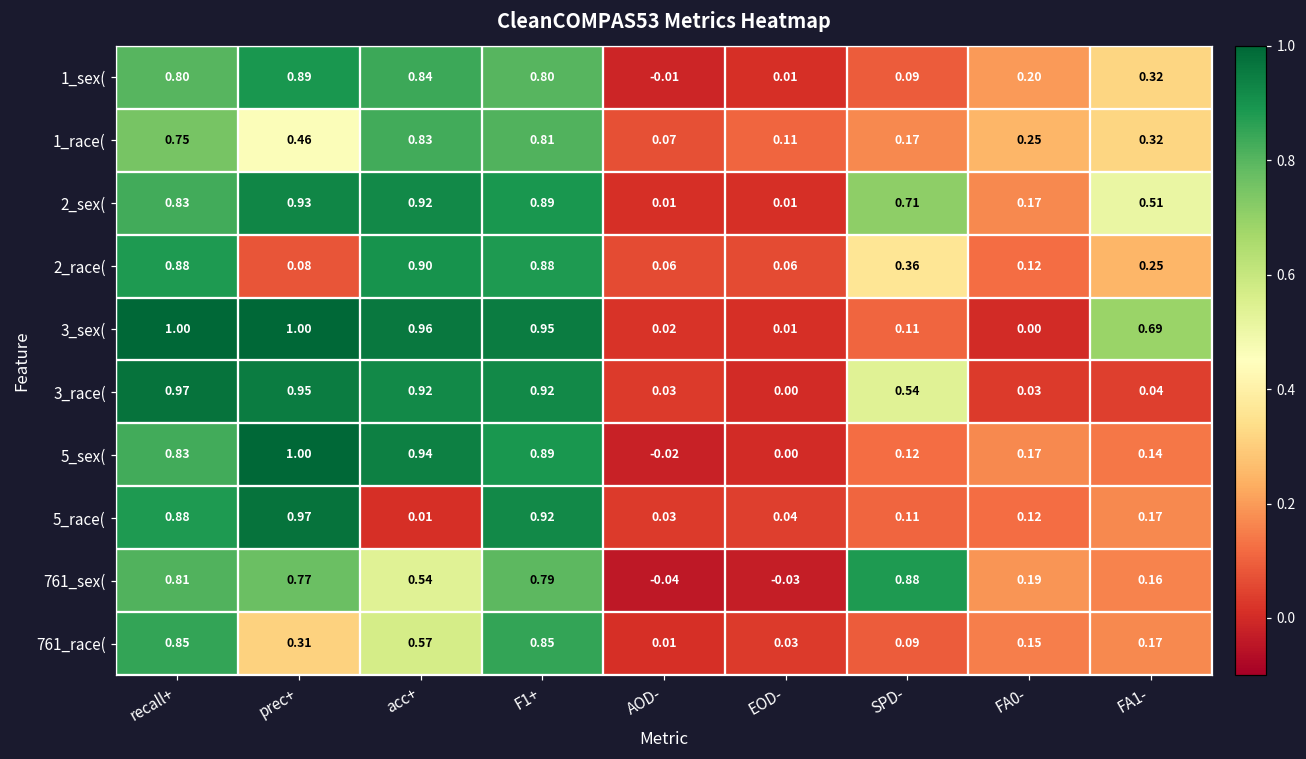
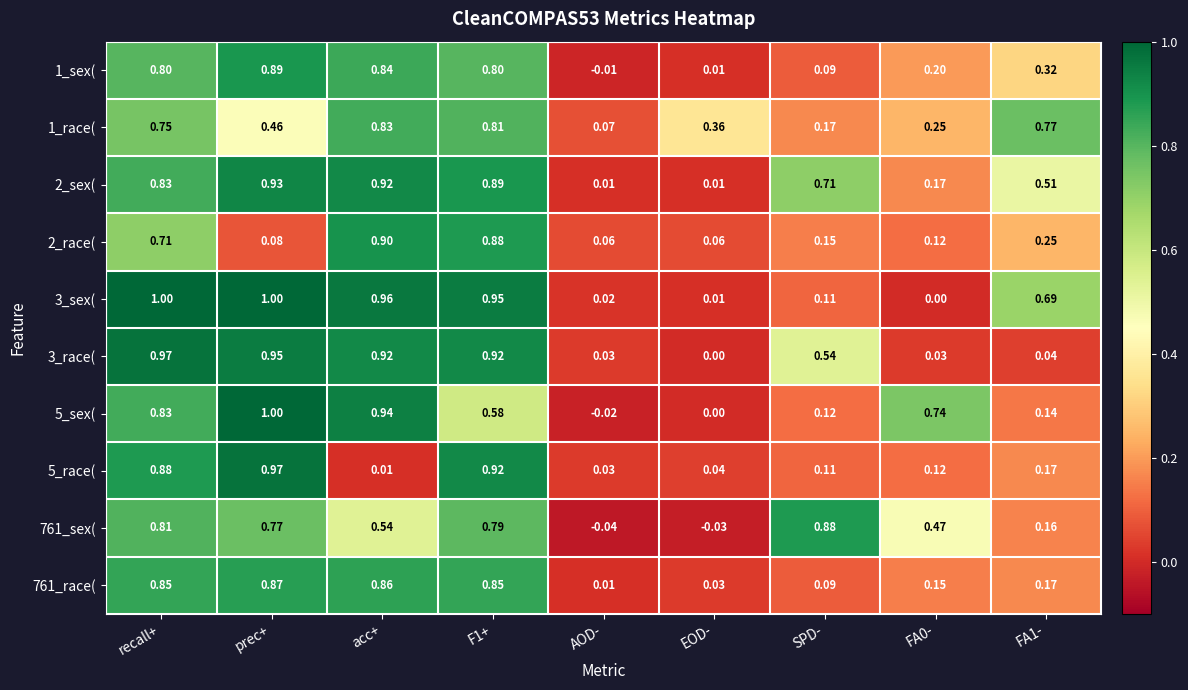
1_race(, EOD-: 0.11 -> 0.36
1_race(, FA1-: 0.32 -> 0.77
2_race(, recall+: 0.88 -> 0.71
2_race(, SPD-: 0.36 -> 0.15
5_sex(, F1+: 0.89 -> 0.58
5_sex(, FA0-: 0.17 -> 0.74
761_sex(, FA0-: 0.19 -> 0.47
761_race(, prec+: 0.31 -> 0.87
761_race(, acc+: 0.57 -> 0.86
